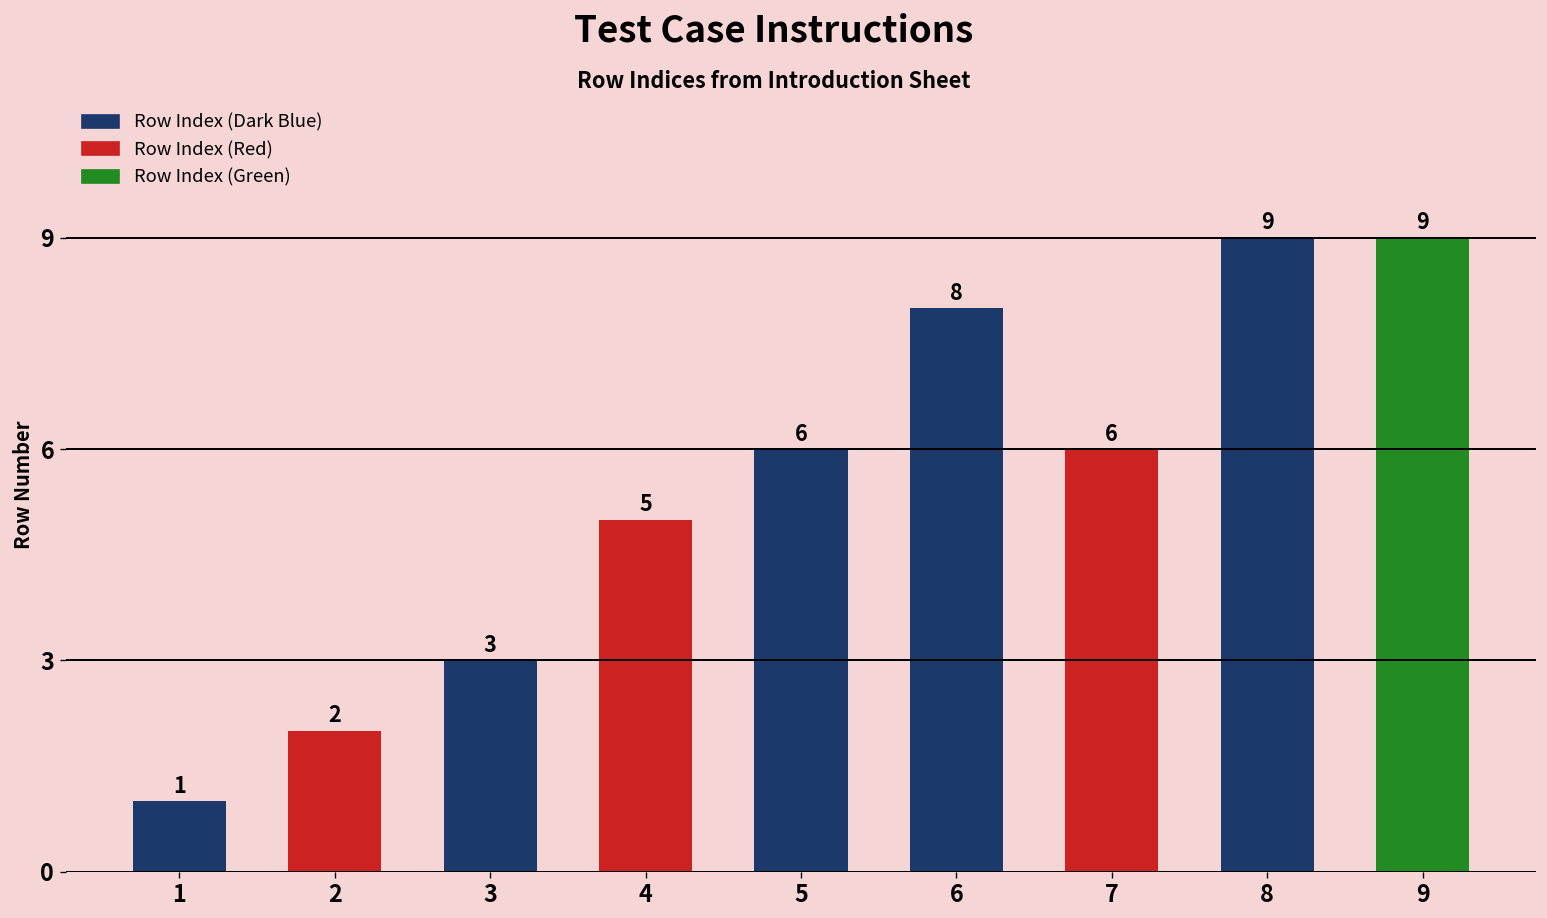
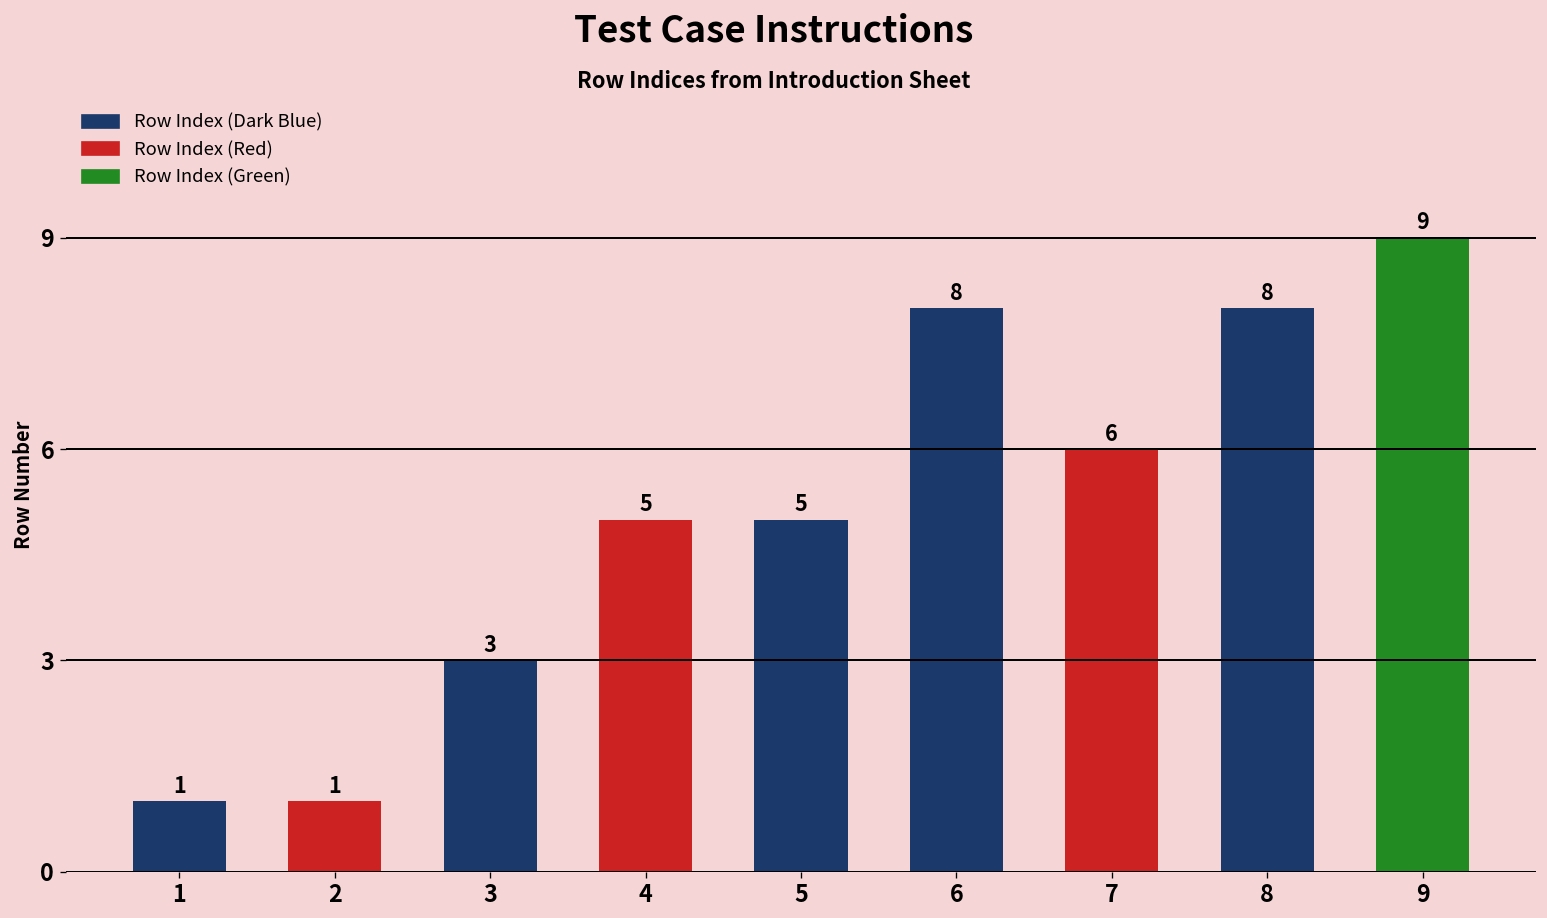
2: 2 -> 1
5: 6 -> 5
8: 9 -> 8
